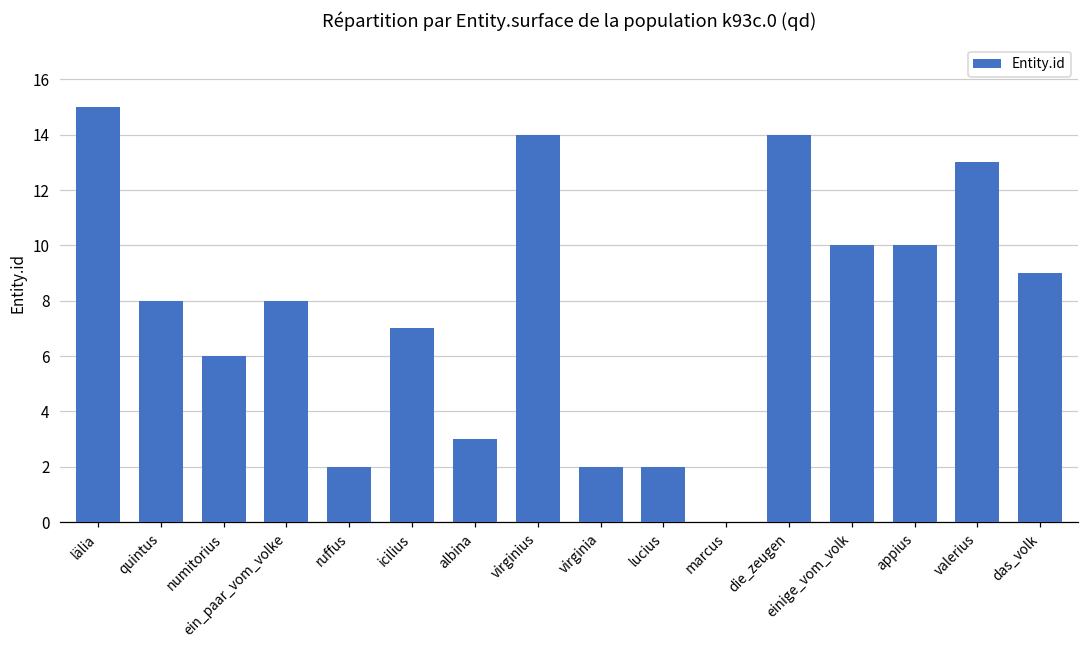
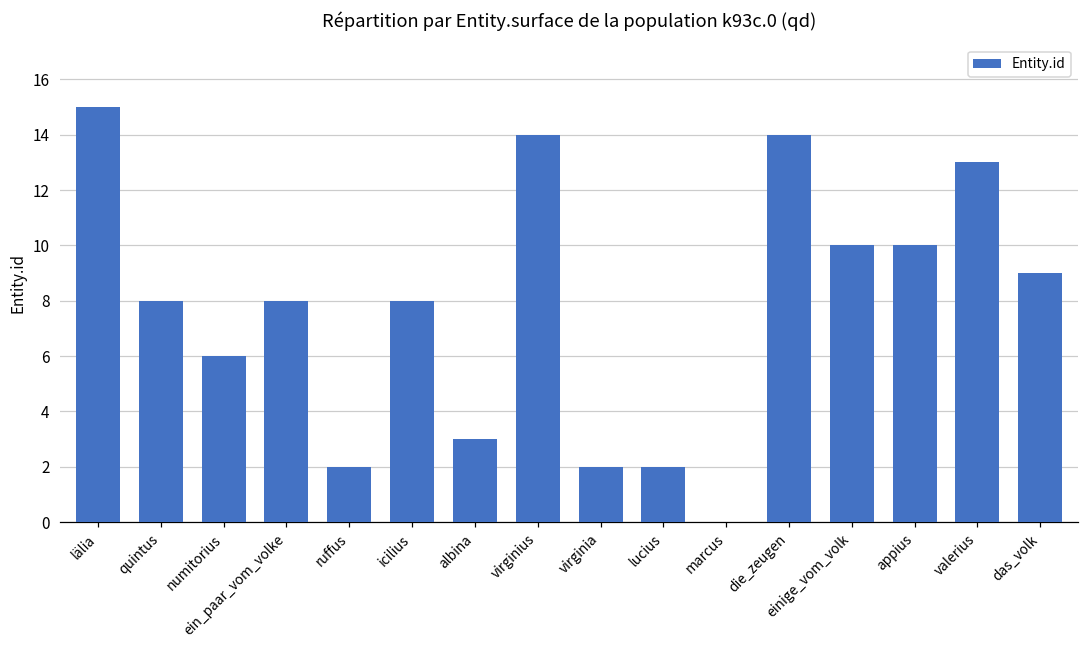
icilius: 7 -> 8
